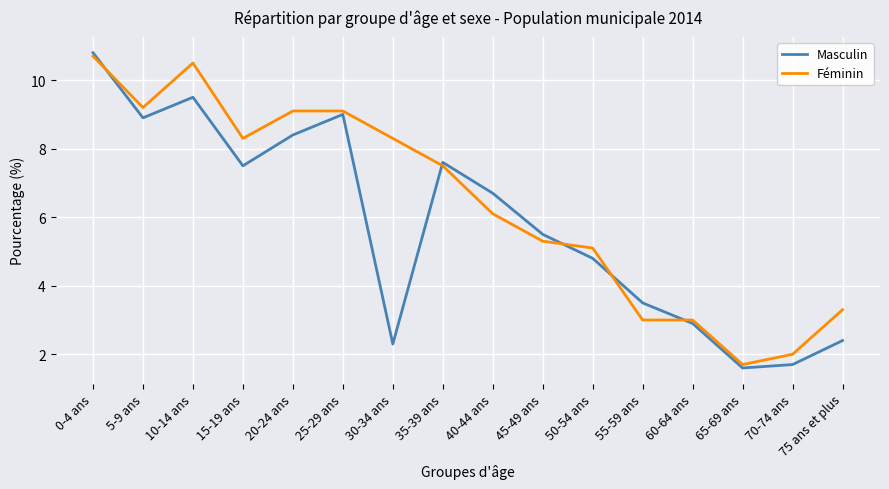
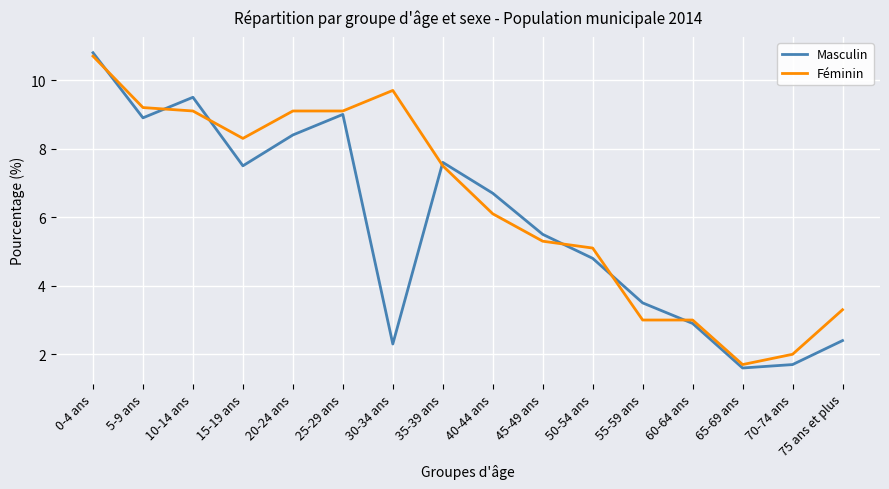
Féminin, 10-14 ans: 10.5 -> 9.1
Féminin, 30-34 ans: 8.3 -> 9.7
